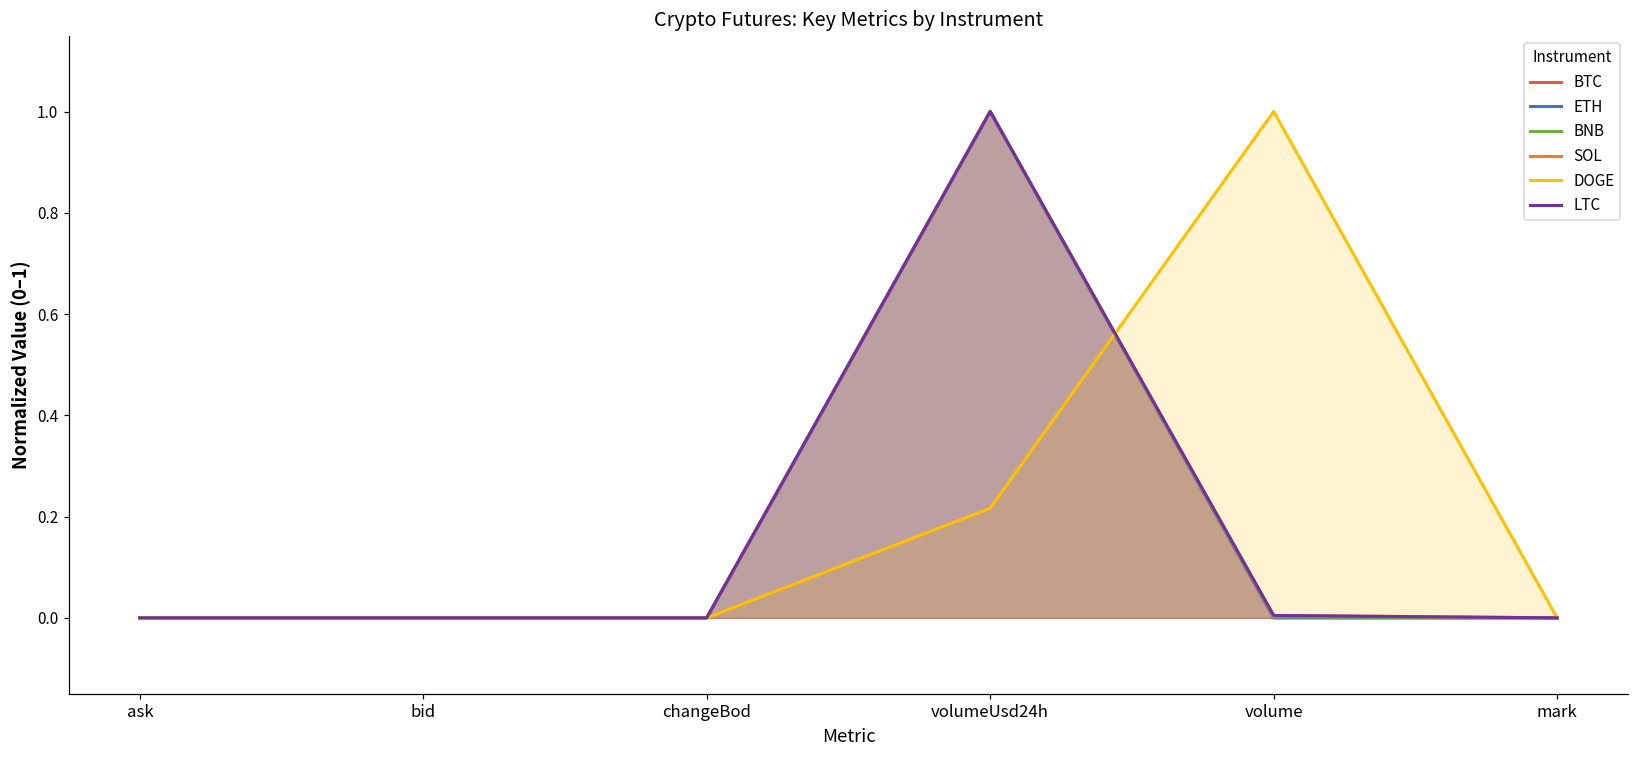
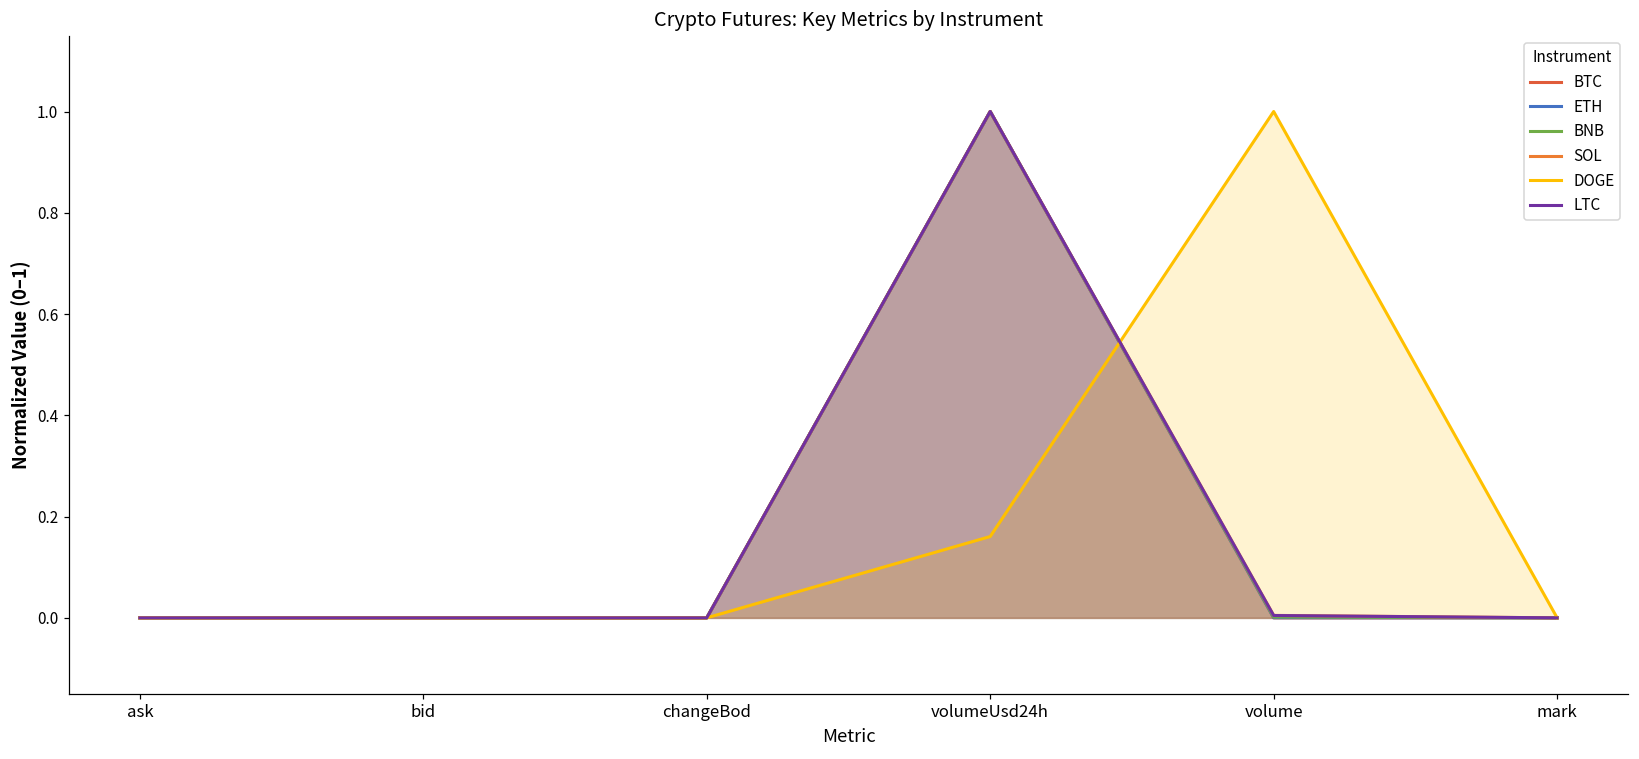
DOGE, volumeUsd24h: 0.22 -> 0.16
